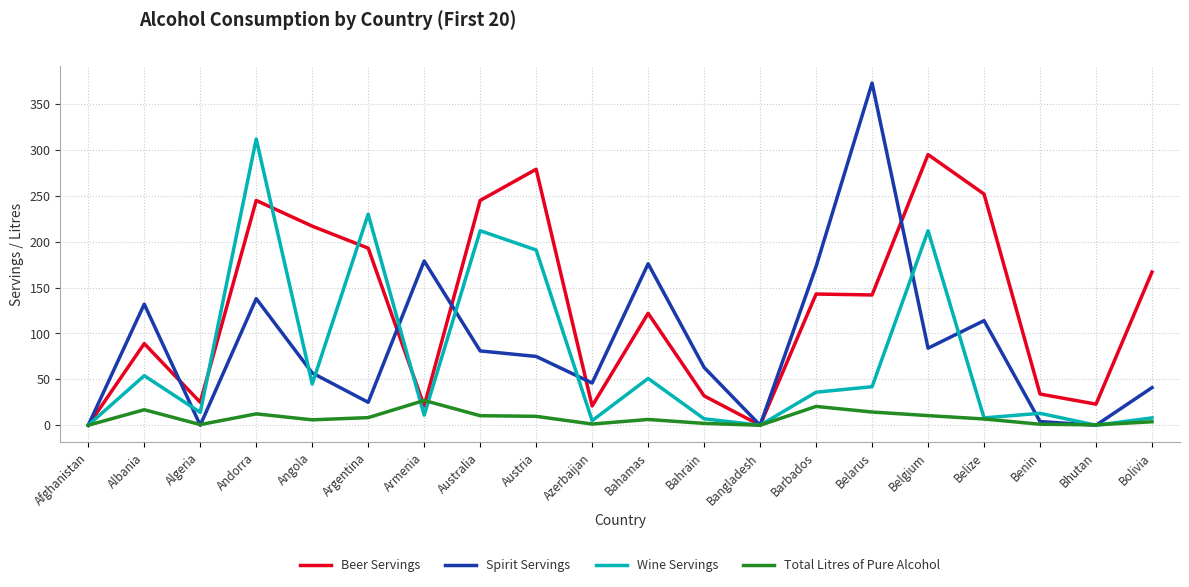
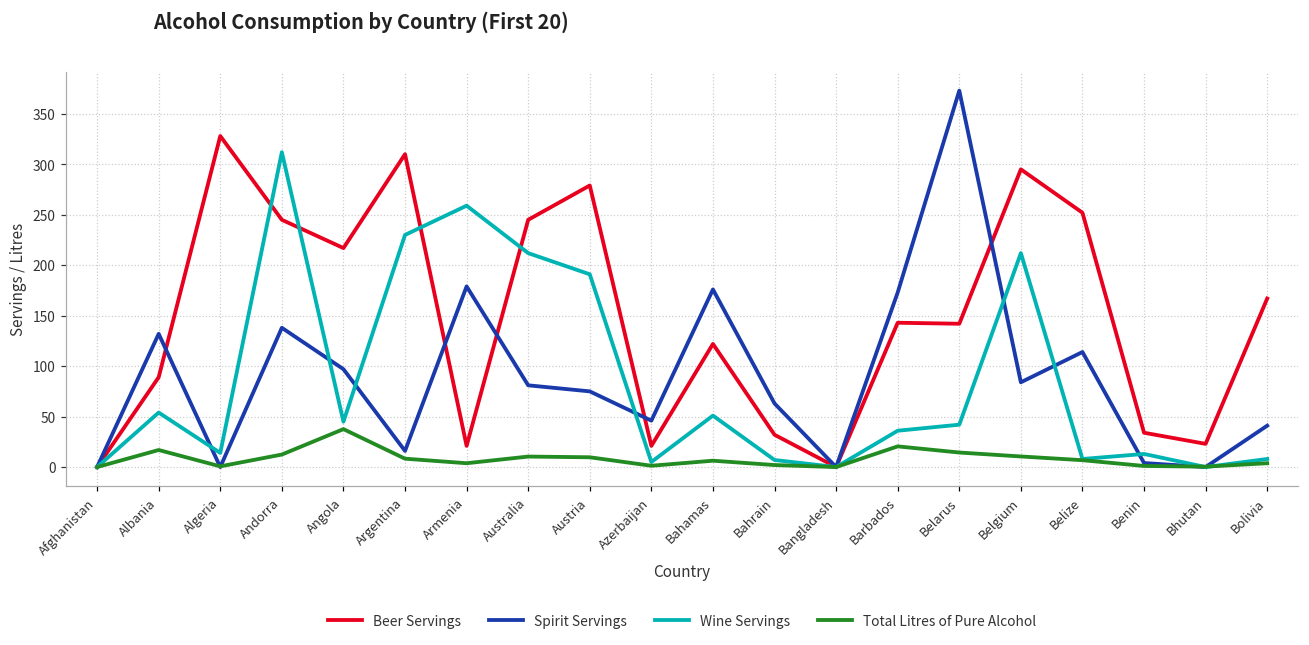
Beer Servings, Algeria: 30 -> 330
Spirit Servings, Angola: 60 -> 100
Total Litres of Pure Alcohol, Angola: 10 -> 40
Beer Servings, Argentina: 190 -> 310
Spirit Servings, Argentina: 30 -> 20
Wine Servings, Armenia: 10 -> 260
Total Litres of Pure Alcohol, Armenia: 30 -> 0
